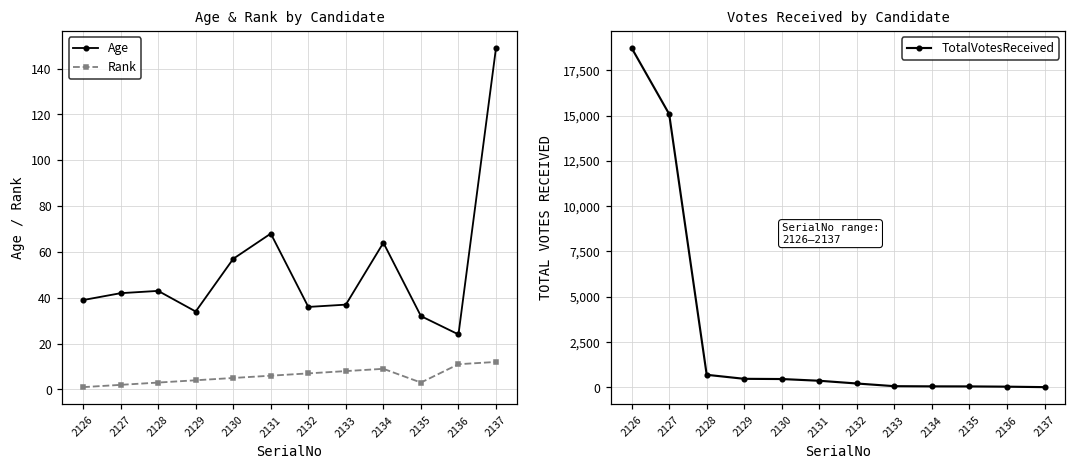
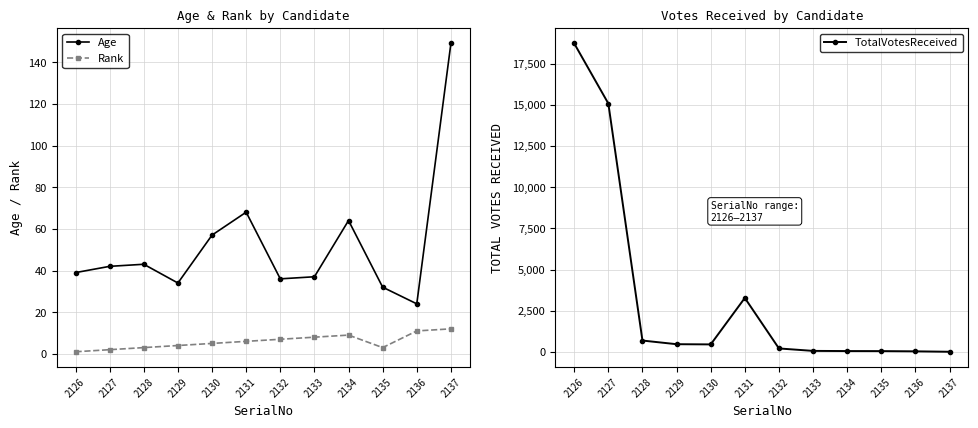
Votes Received by Candidate, 2131: 400 -> 3,300
